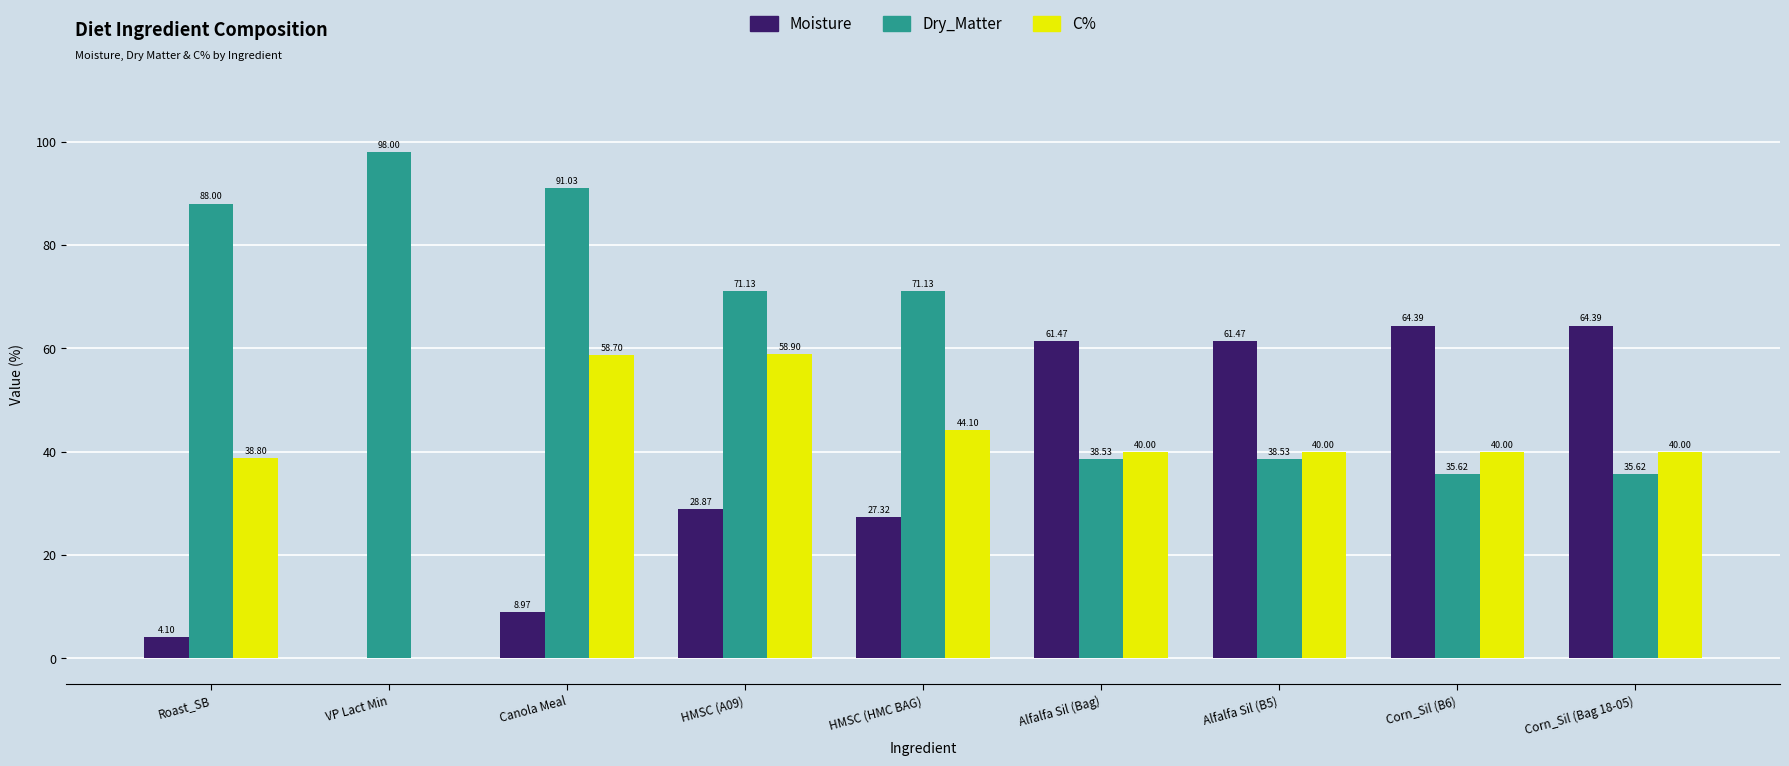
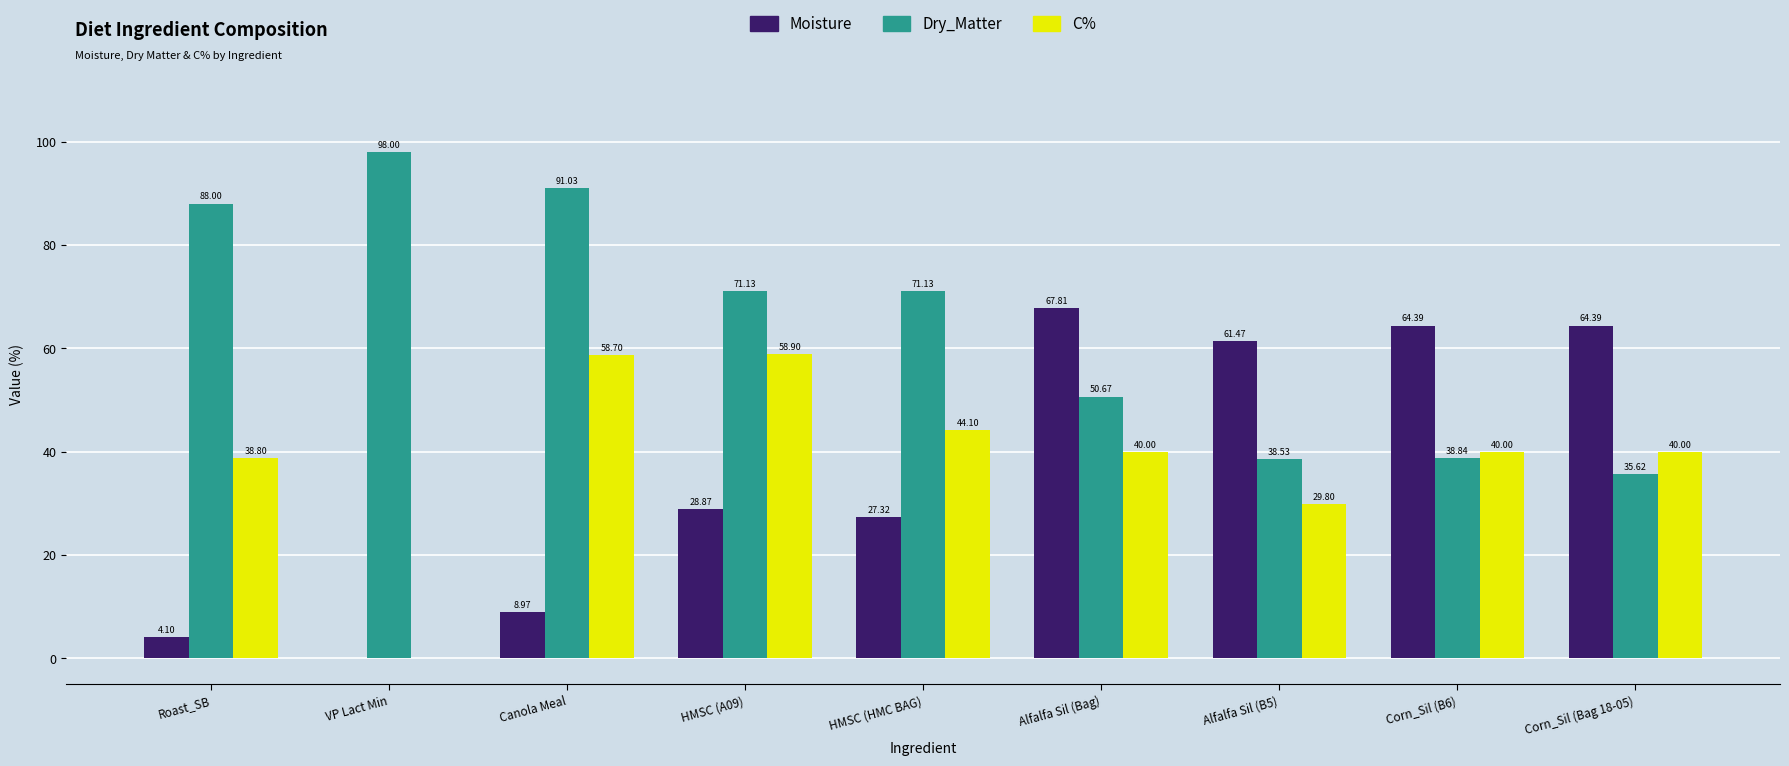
Moisture, Alfalfa Sil (Bag): 61.47 -> 67.81
Dry_Matter, Alfalfa Sil (Bag): 38.53 -> 50.67
C%, Alfalfa Sil (B5): 40.00 -> 29.80
Dry_Matter, Corn_Sil (B6): 35.62 -> 38.84
